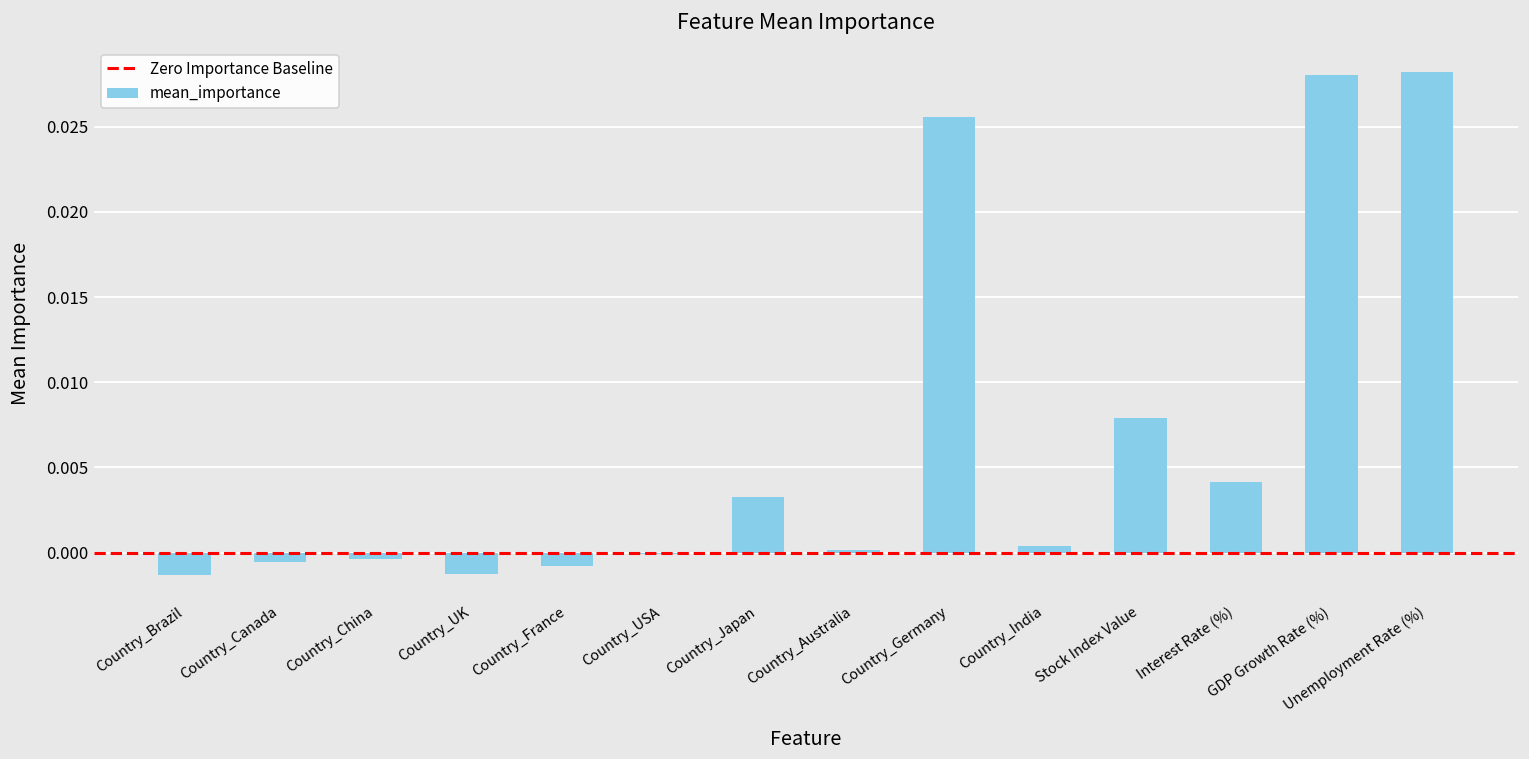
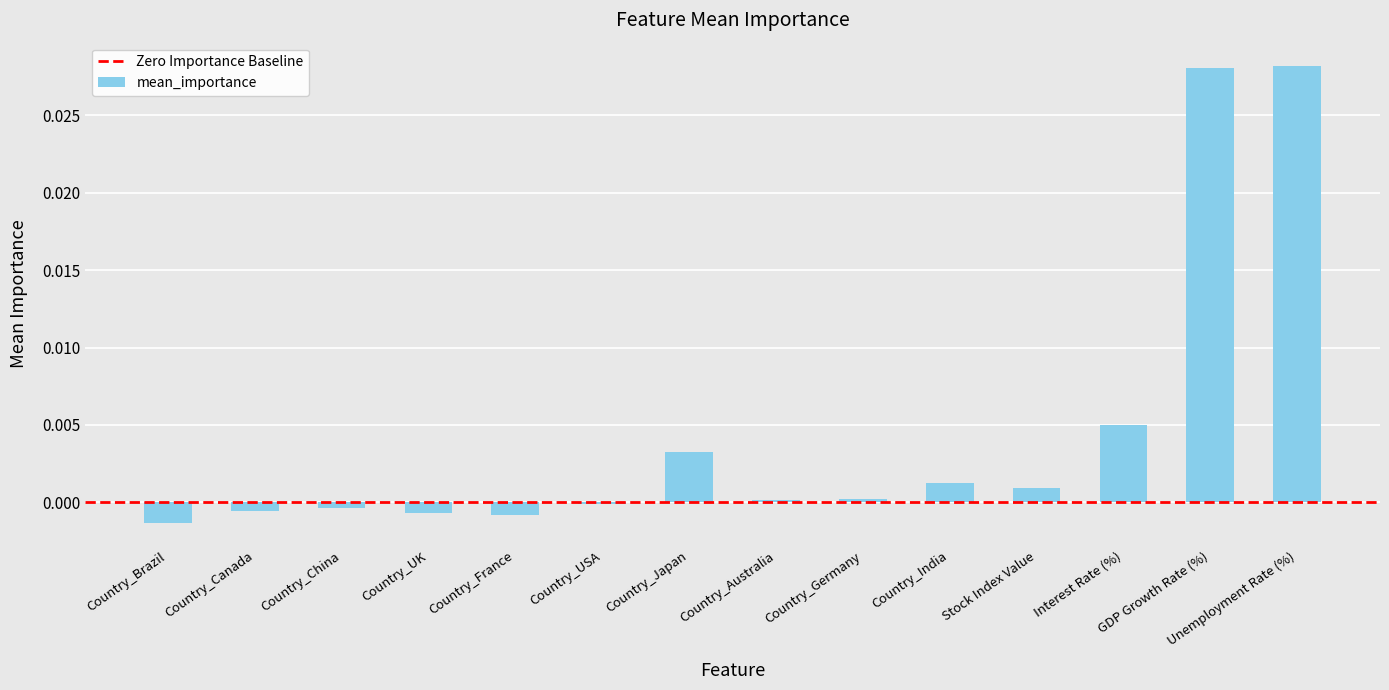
Country_UK: -0.0012 -> -0.0007
Country_Germany: 0.0256 -> 0.0002
Country_India: 0.0004 -> 0.0013
Stock Index Value: 0.0079 -> 0.0009
Interest Rate (%): 0.0042 -> 0.0050
